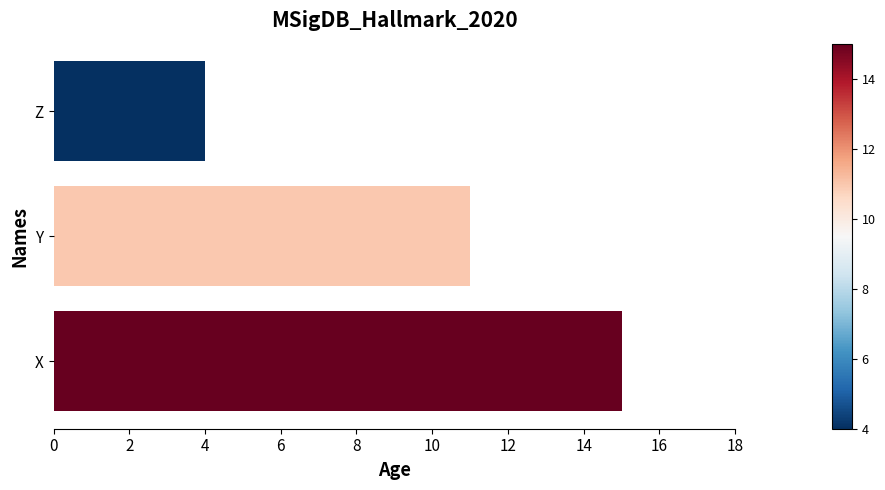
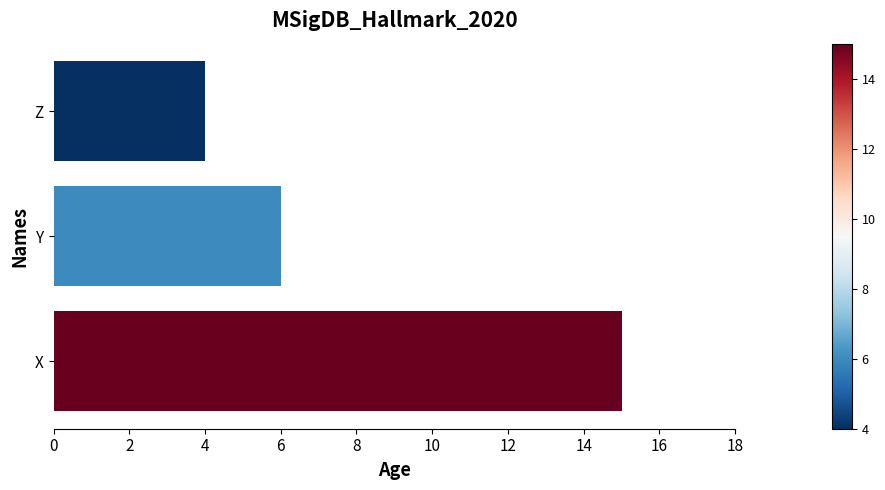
Y: 11 -> 6
